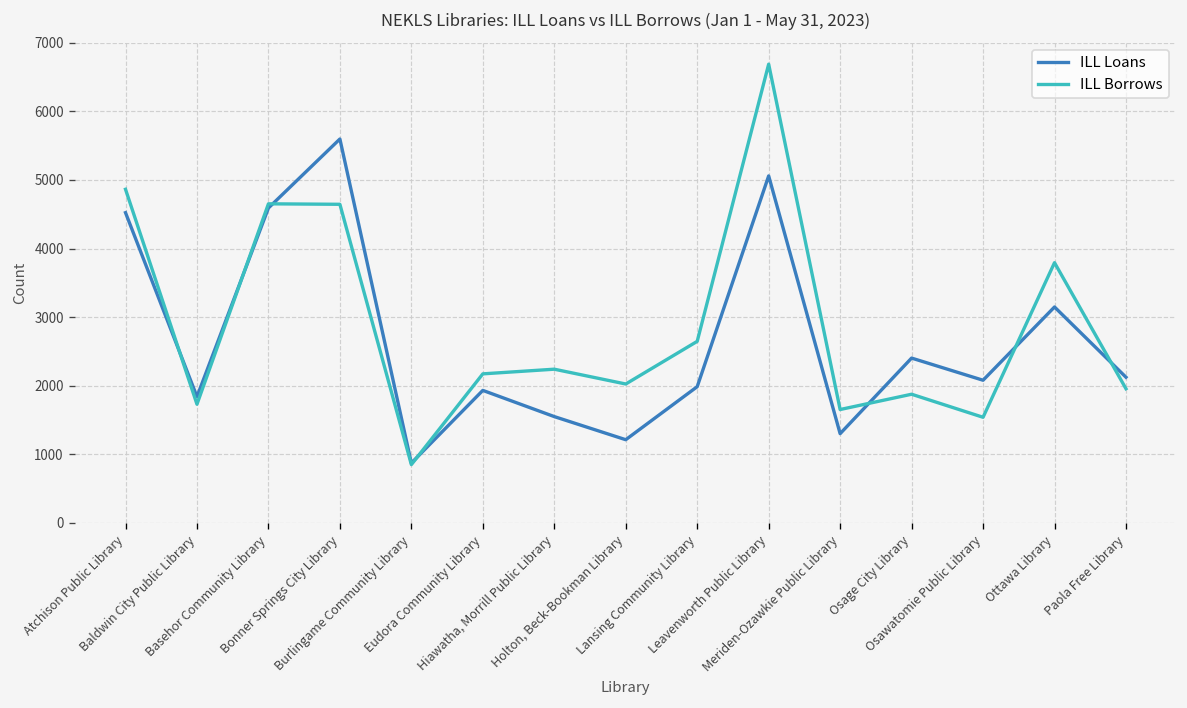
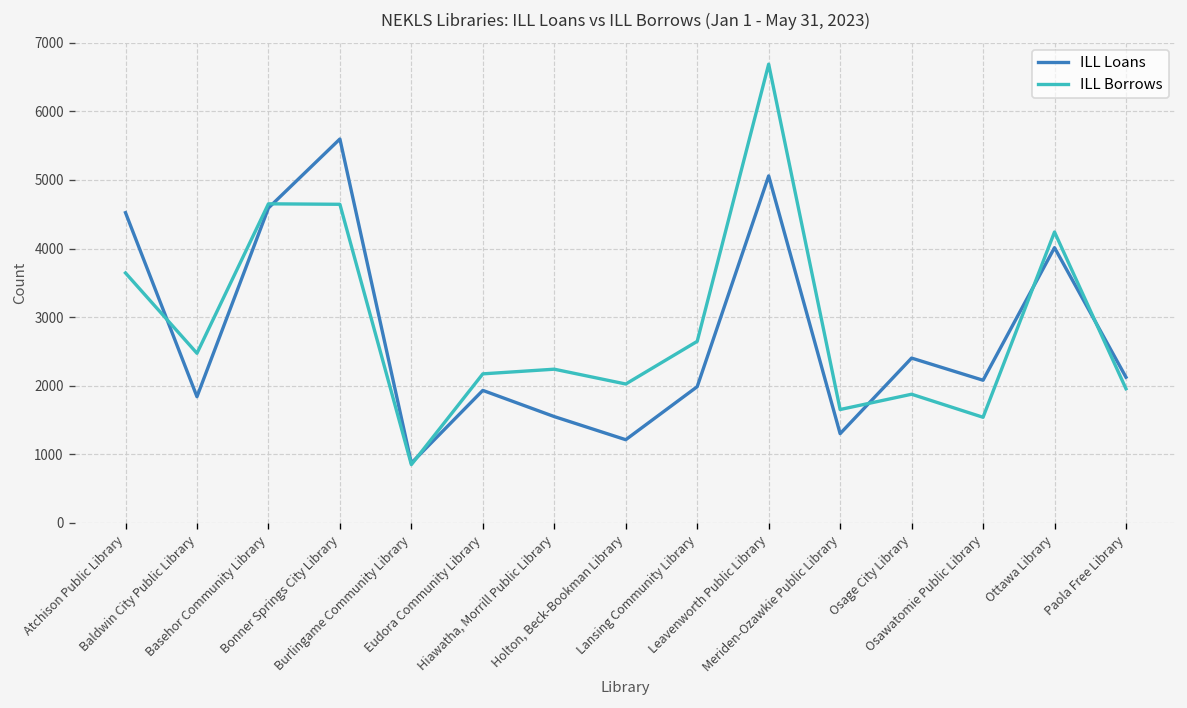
ILL Borrows, Atchison Public Library: 4900 -> 3600
ILL Borrows, Baldwin City Public Library: 1700 -> 2500
ILL Loans, Ottawa Library: 3100 -> 4000
ILL Borrows, Ottawa Library: 3800 -> 4200
